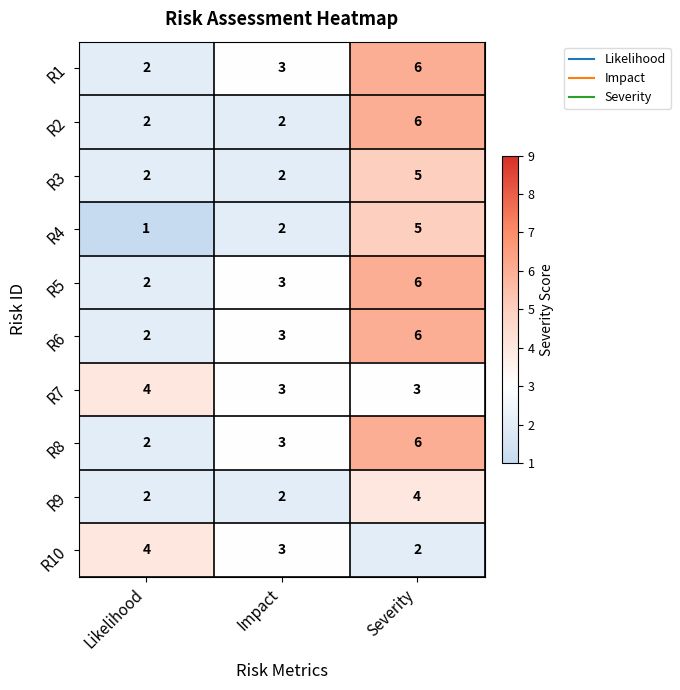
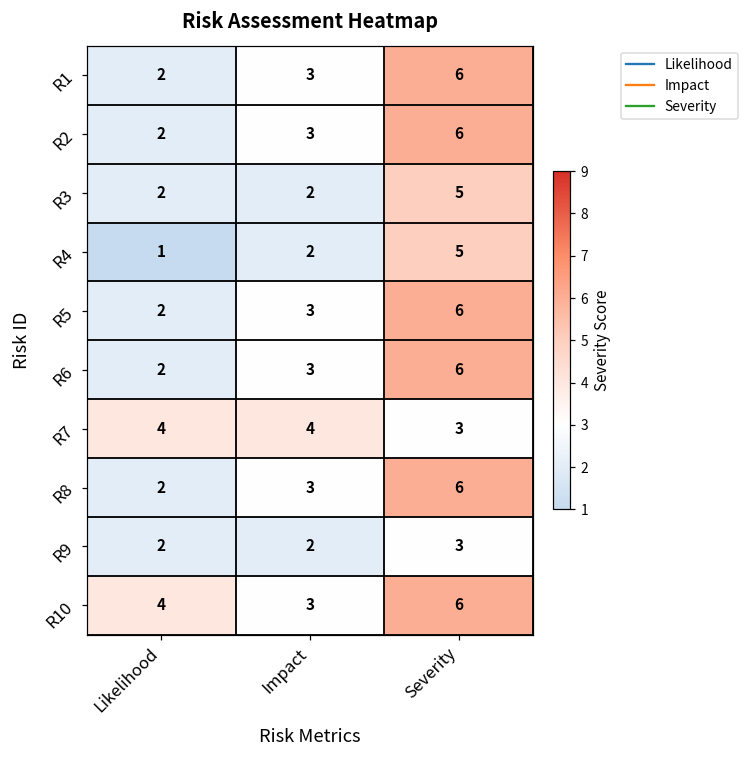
R2, Impact: 2 -> 3
R7, Impact: 3 -> 4
R9, Severity: 4 -> 3
R10, Severity: 2 -> 6
